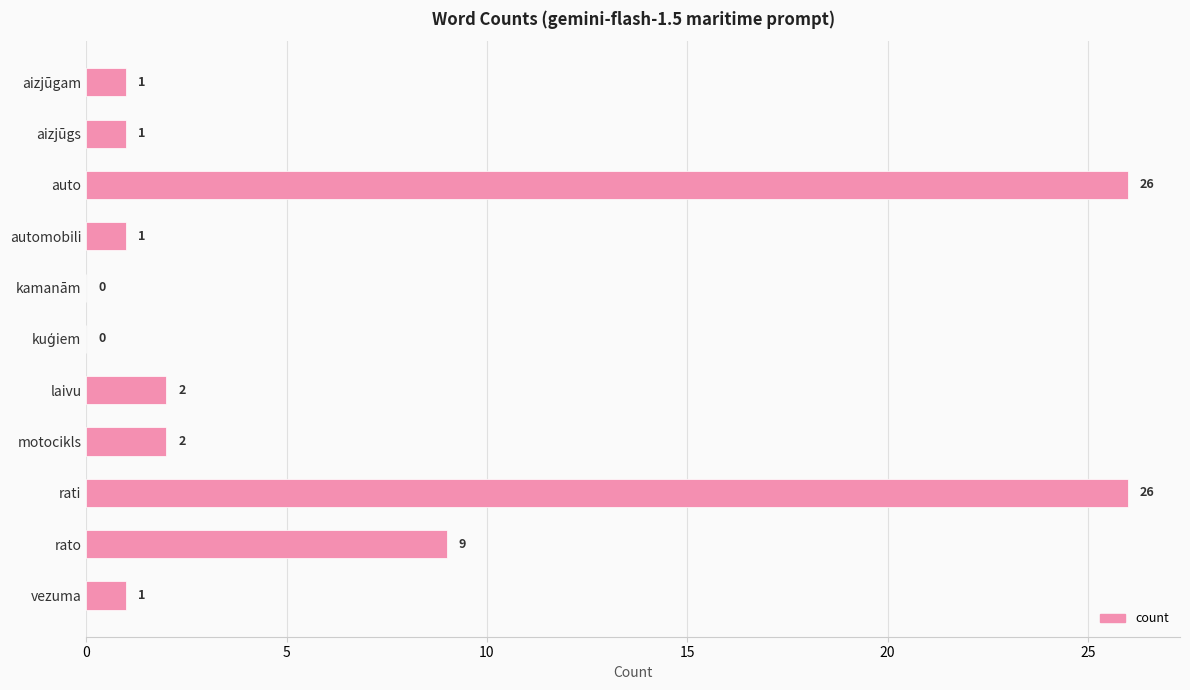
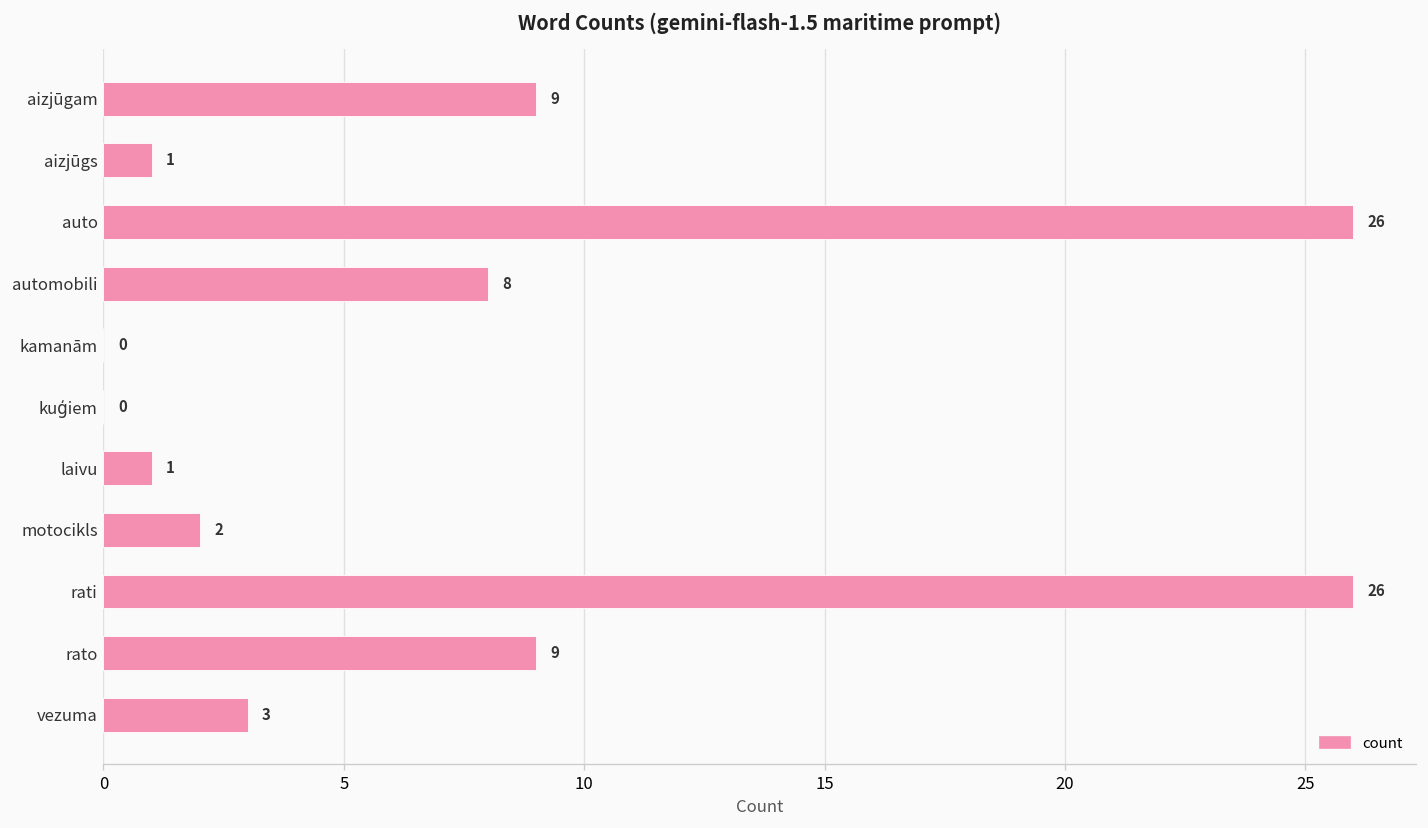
aizjūgam: 1 -> 9
automobili: 1 -> 8
laivu: 2 -> 1
vezuma: 1 -> 3
